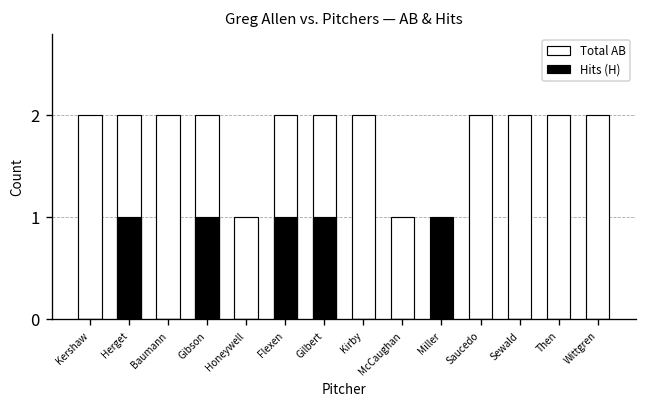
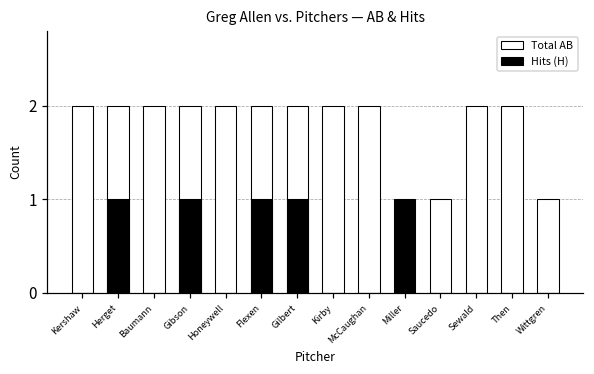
Total AB, Honeywell: 1 -> 2
Total AB, McCaughan: 1 -> 2
Total AB, Saucedo: 2 -> 1
Total AB, Wittgren: 2 -> 1
